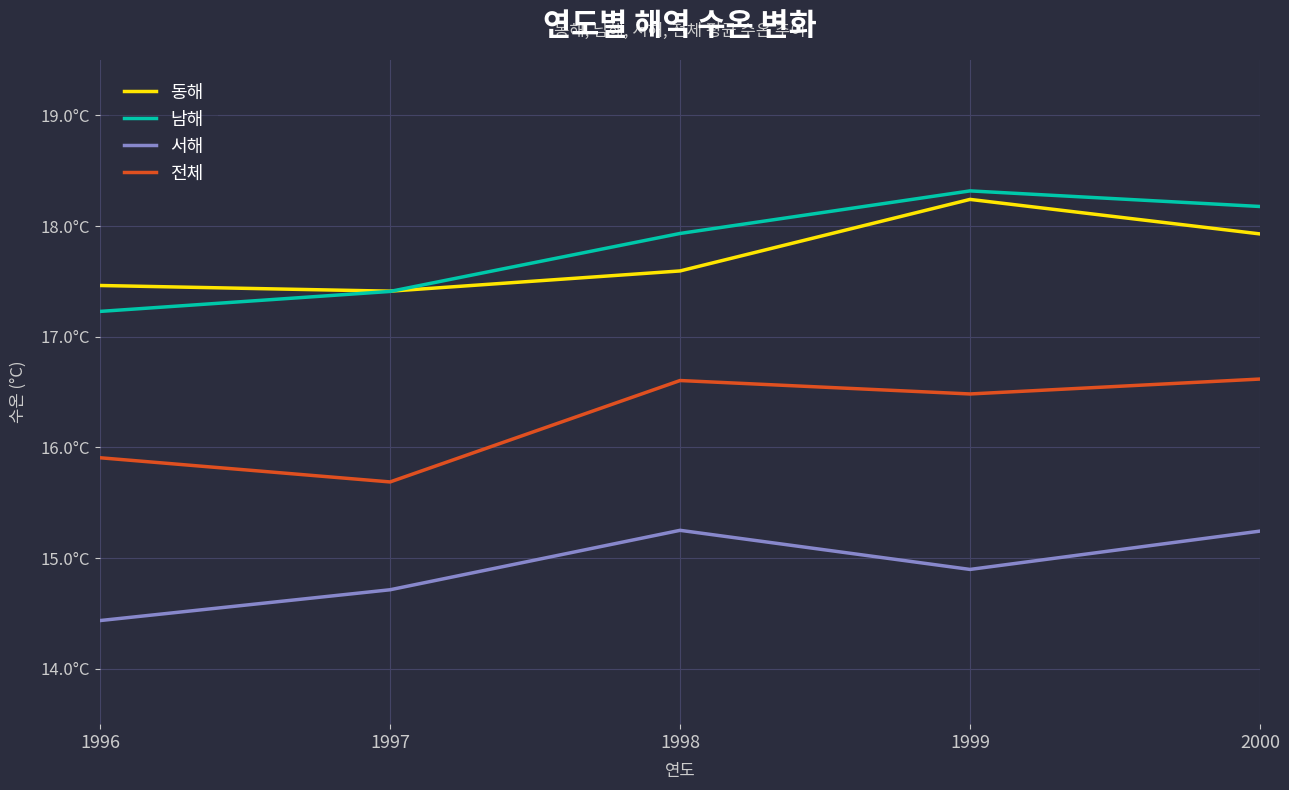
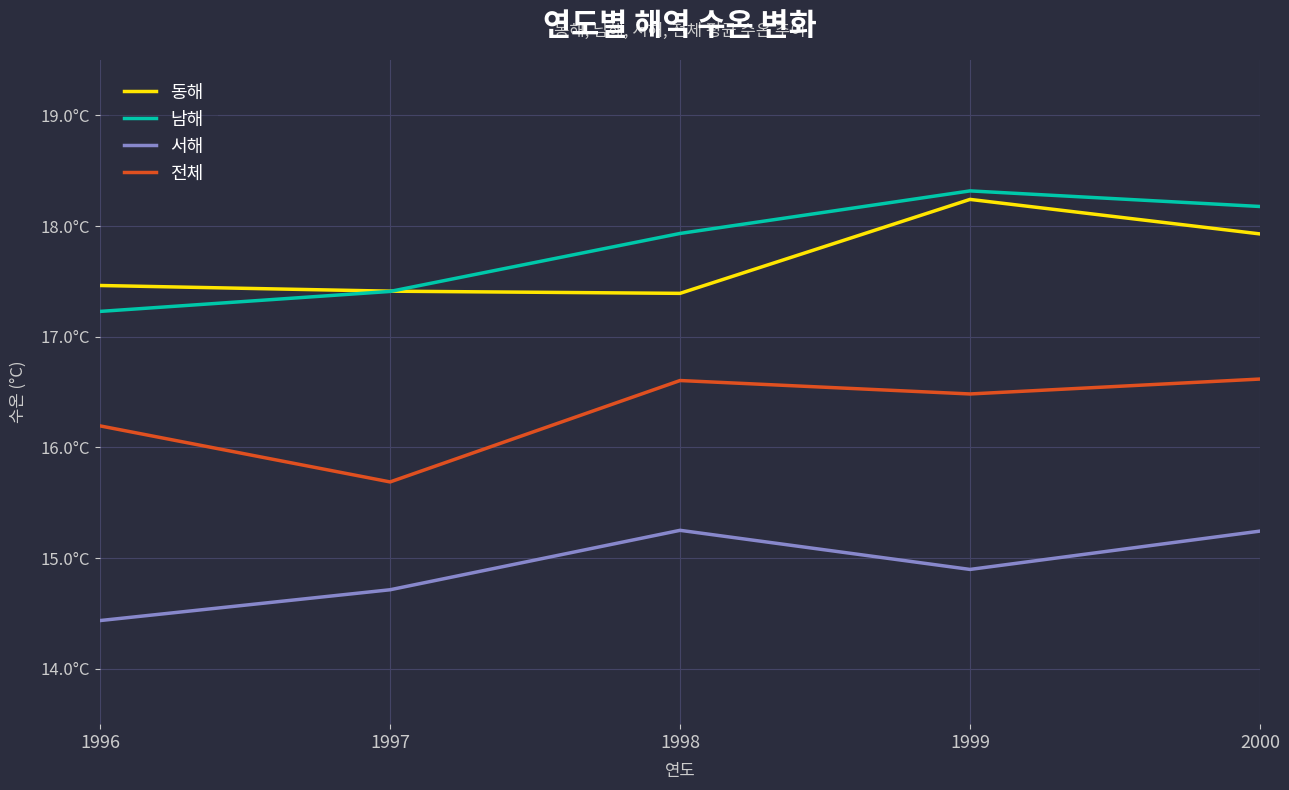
전체, 1996: 15.91°C -> 16.19°C
동해, 1998: 17.59°C -> 17.39°C
